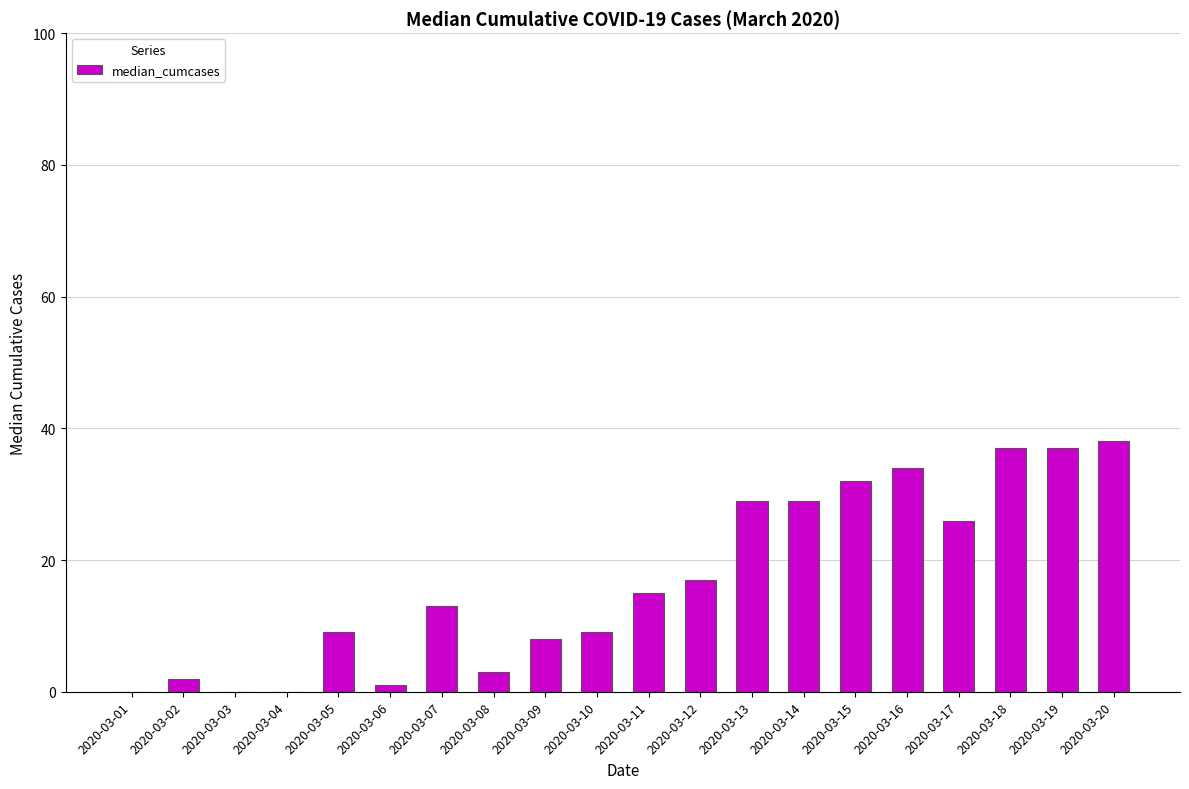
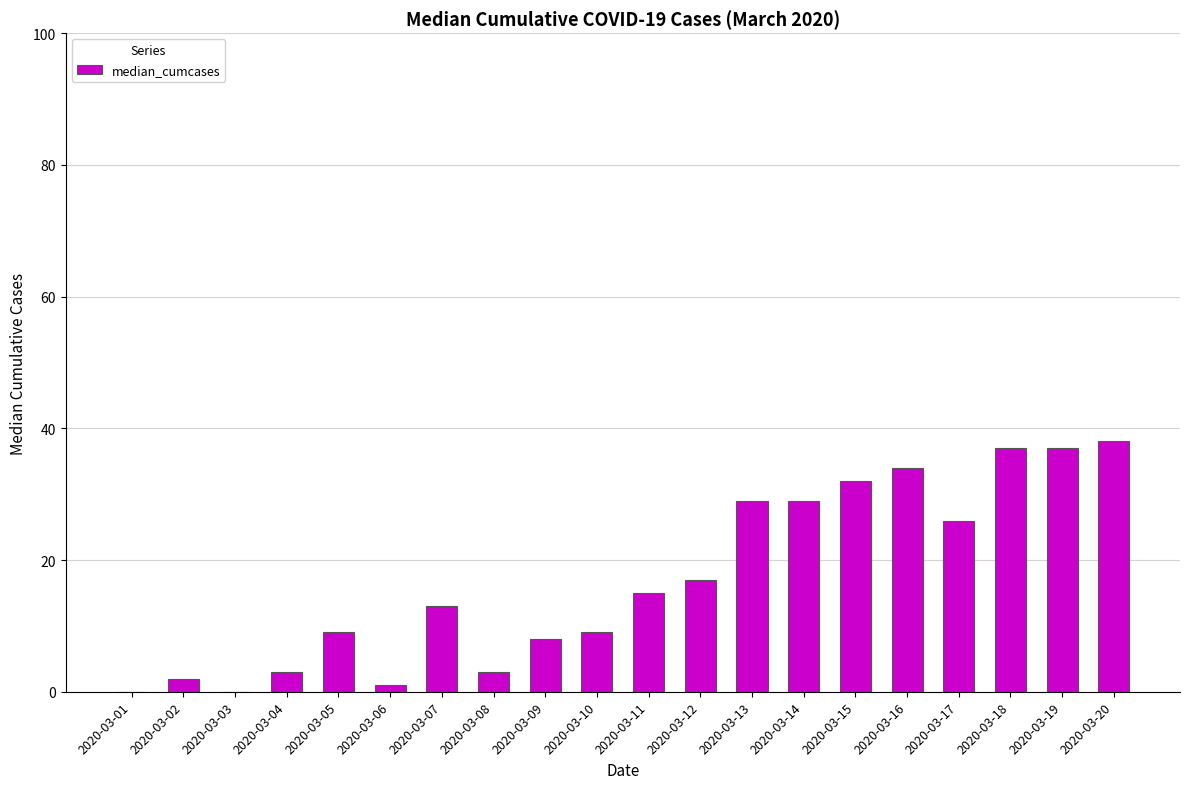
2020-03-04: 0 -> 3
